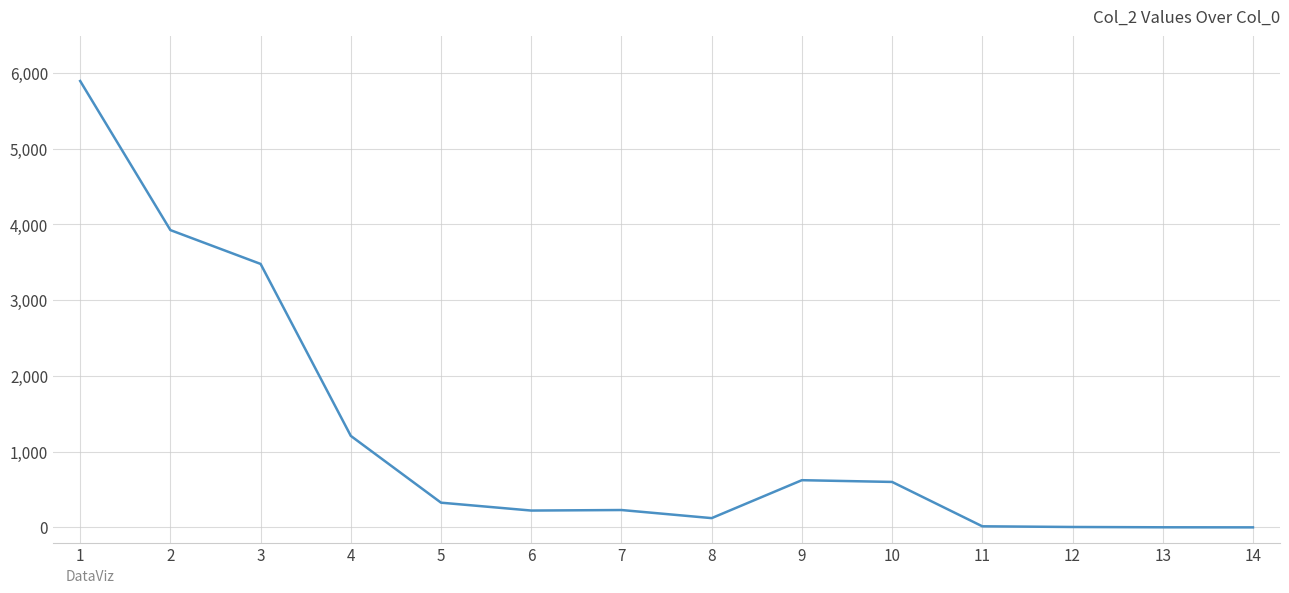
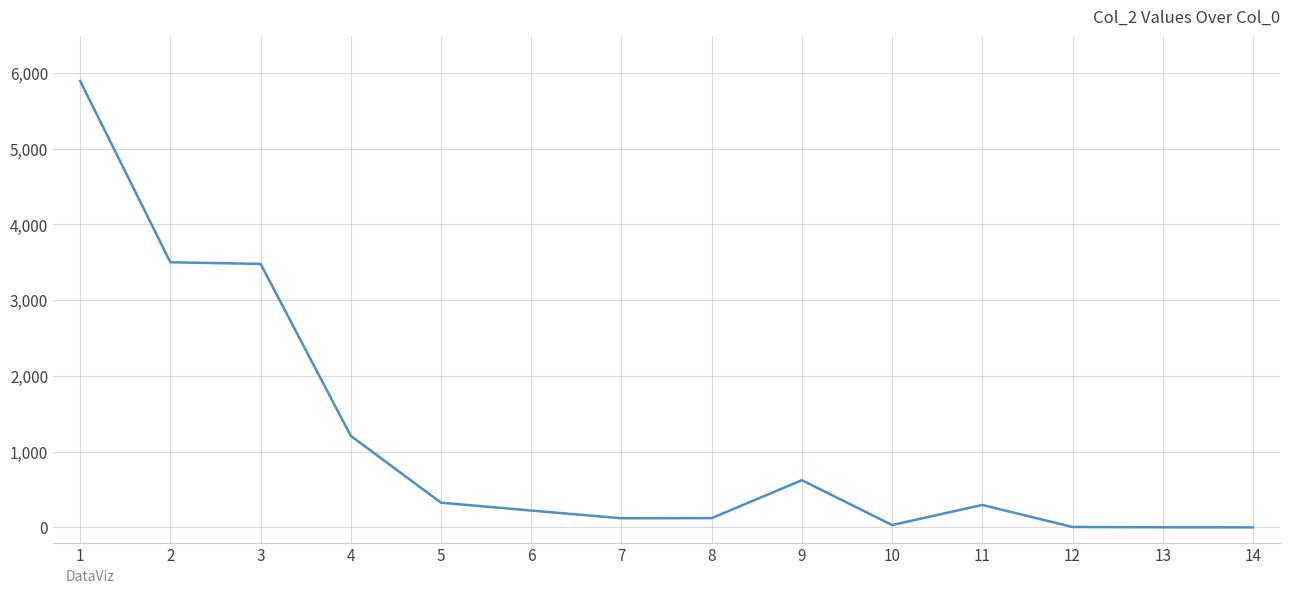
2: 3,900 -> 3,500
7: 200 -> 100
10: 600 -> 0
11: 0 -> 300
